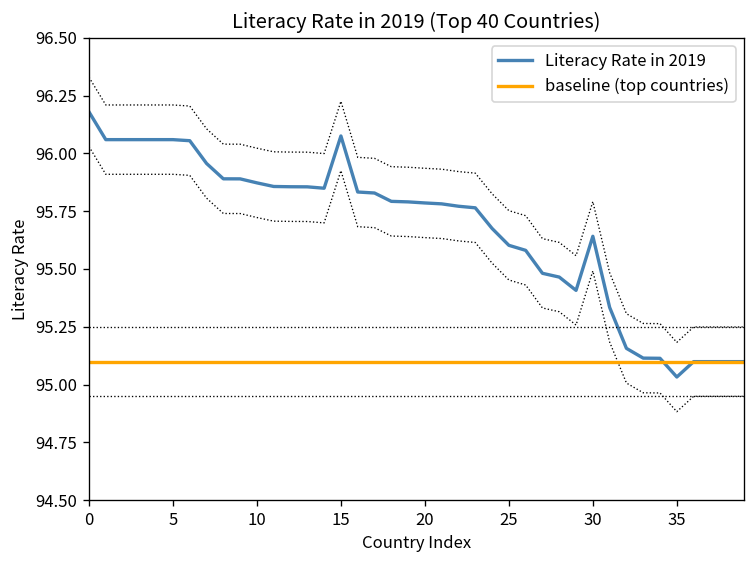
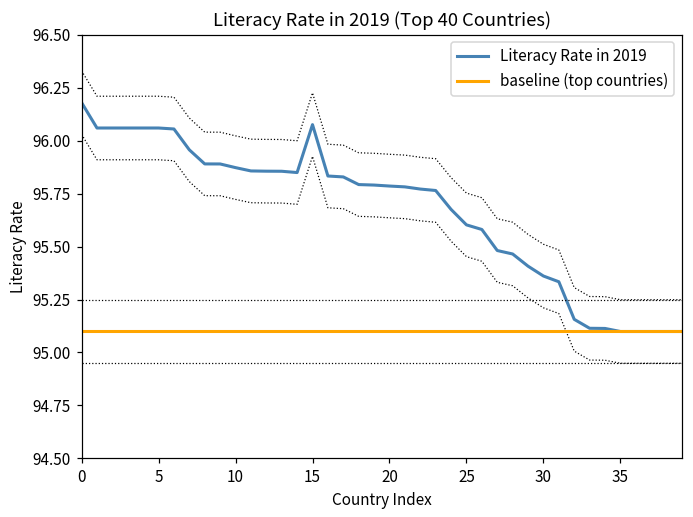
Literacy Rate in 2019, 30: 95.64 -> 95.36
Literacy Rate in 2019, 35: 95.03 -> 95.10
